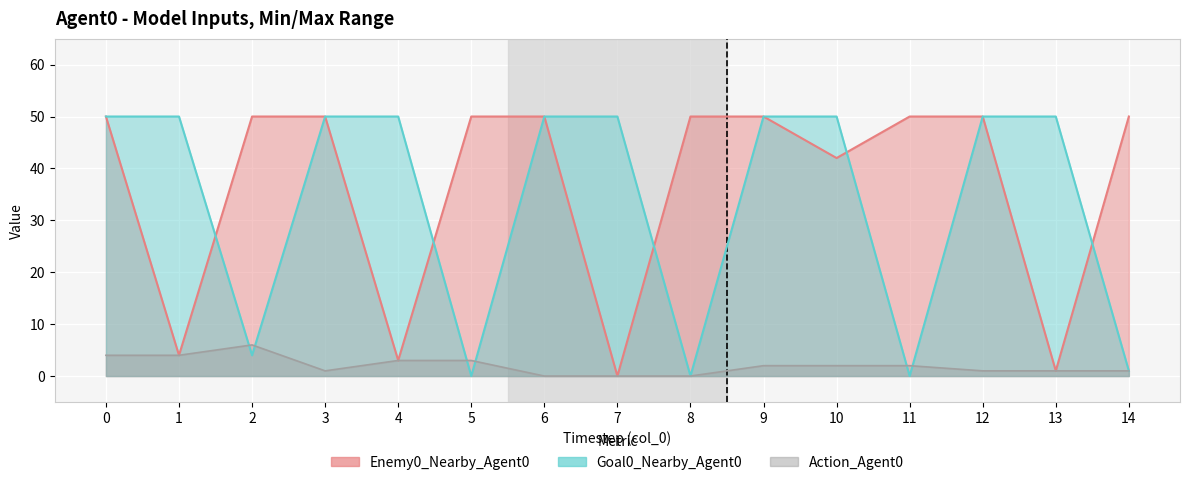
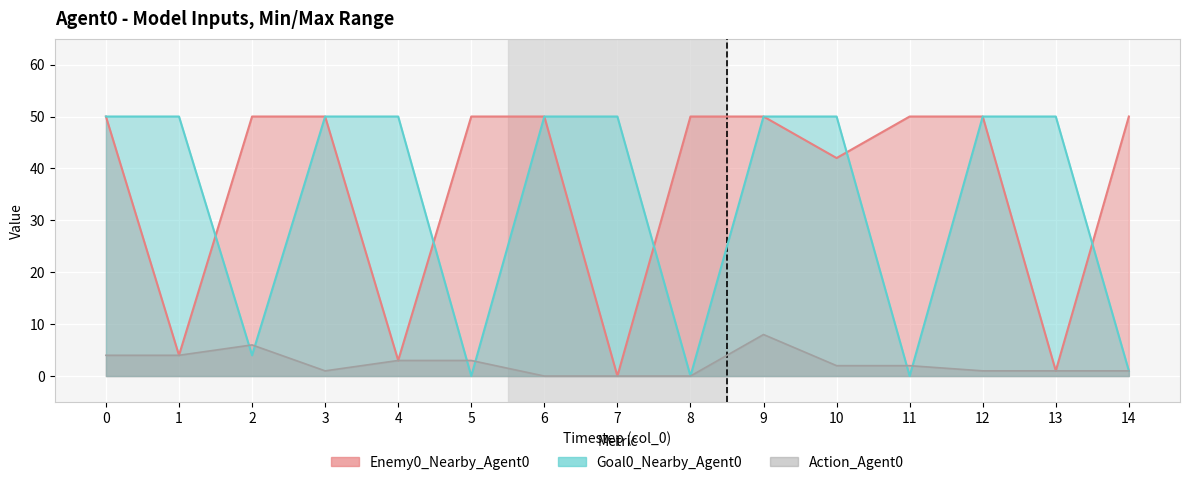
Action_Agent0, 9: 2 -> 8
